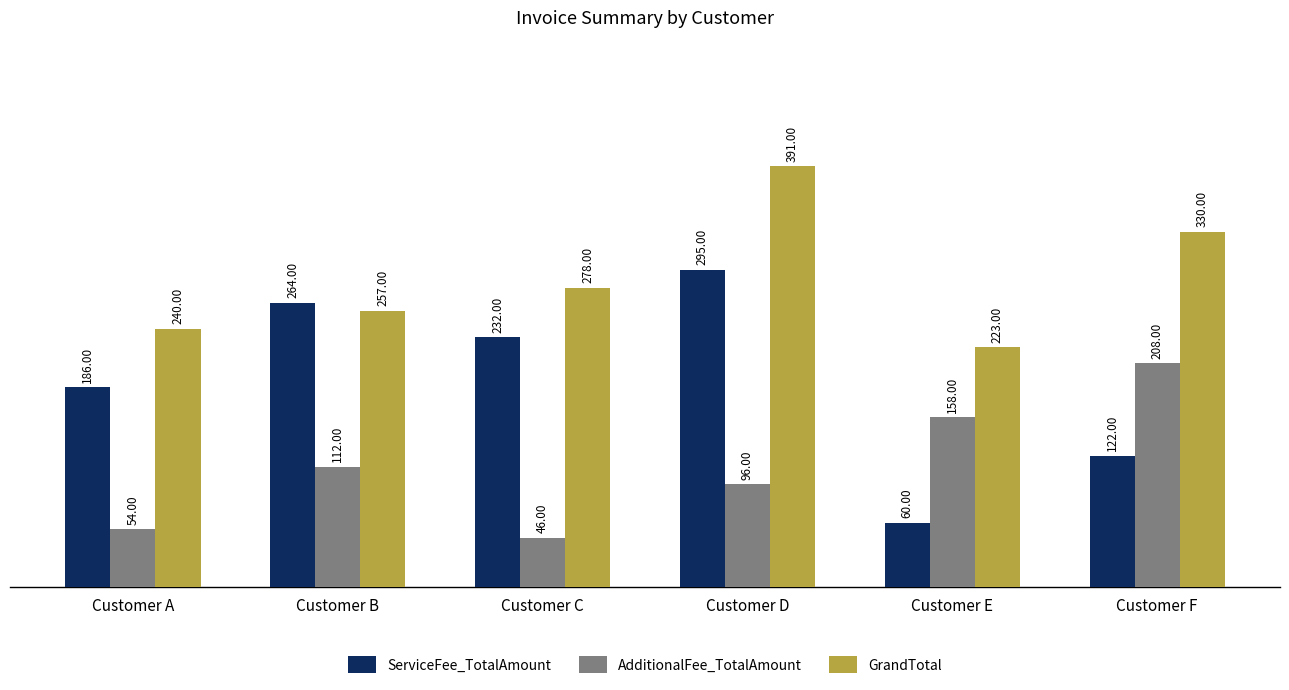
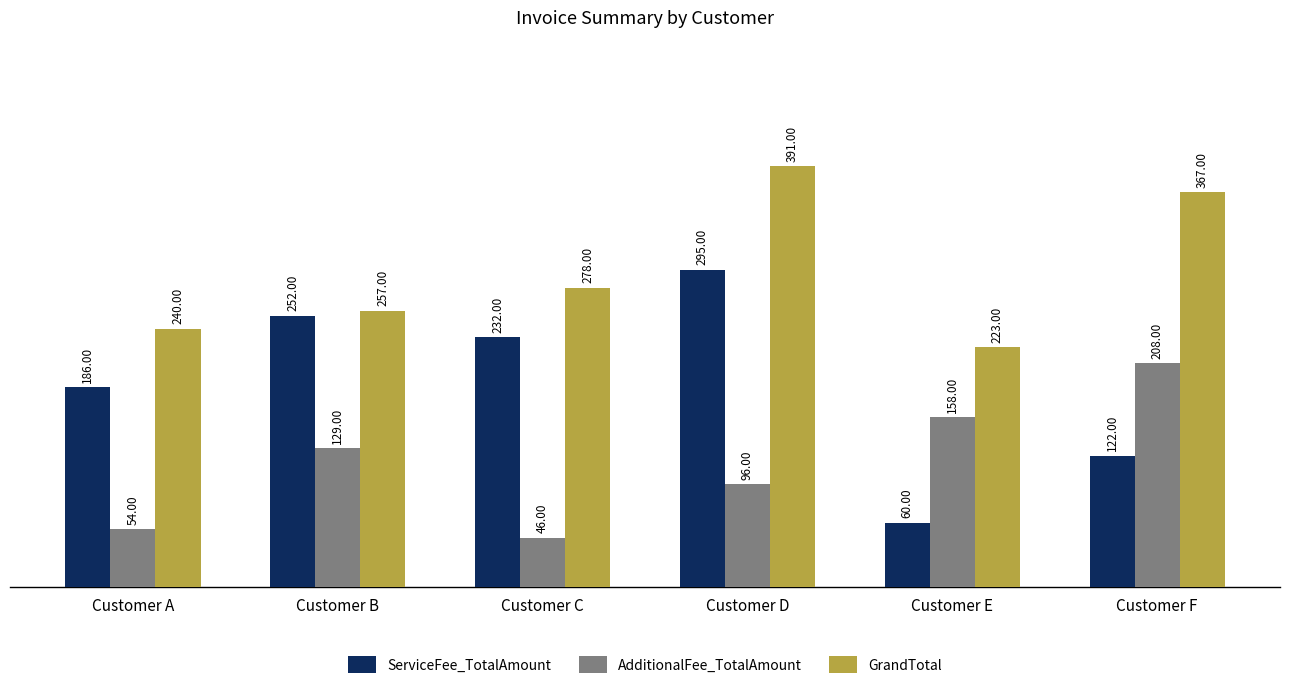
ServiceFee_TotalAmount, Customer B: 264.00 -> 252.00
AdditionalFee_TotalAmount, Customer B: 112.00 -> 129.00
GrandTotal, Customer F: 330.00 -> 367.00
